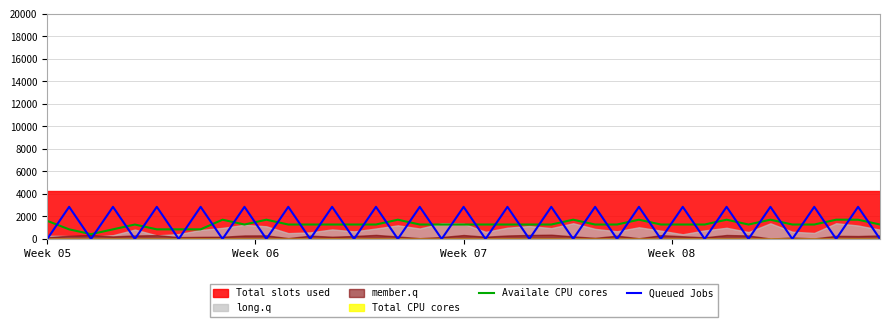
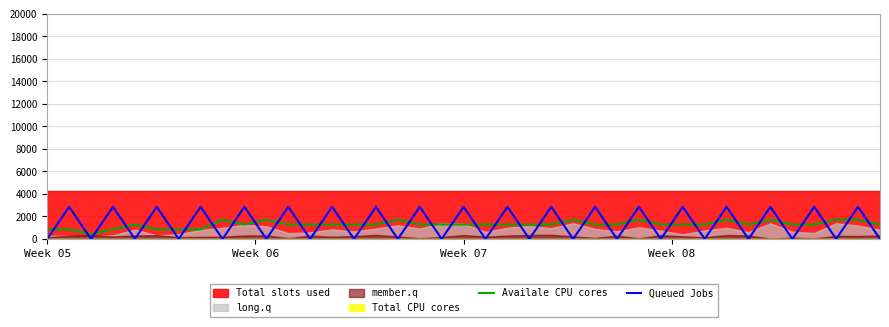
Availale CPU cores, Week 05: 1600 -> 900
